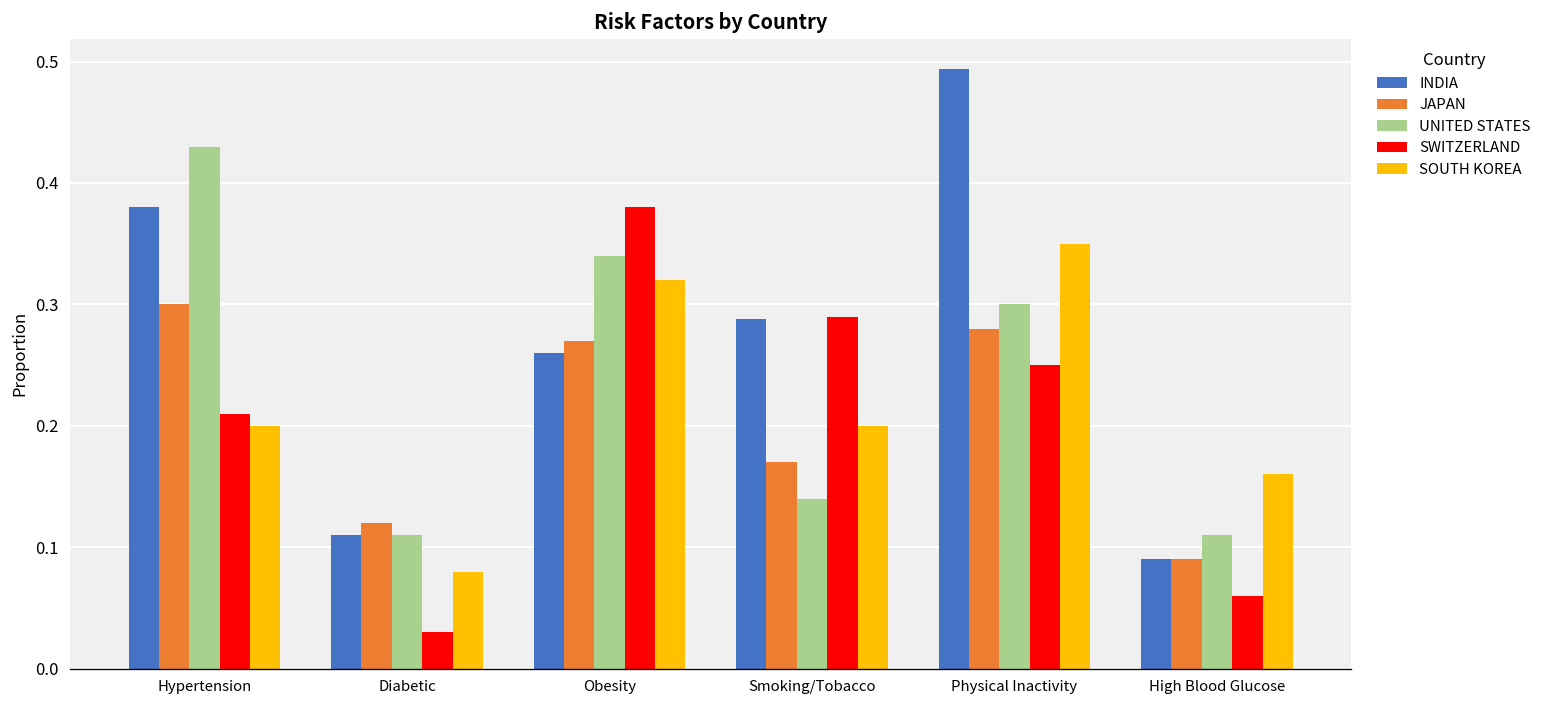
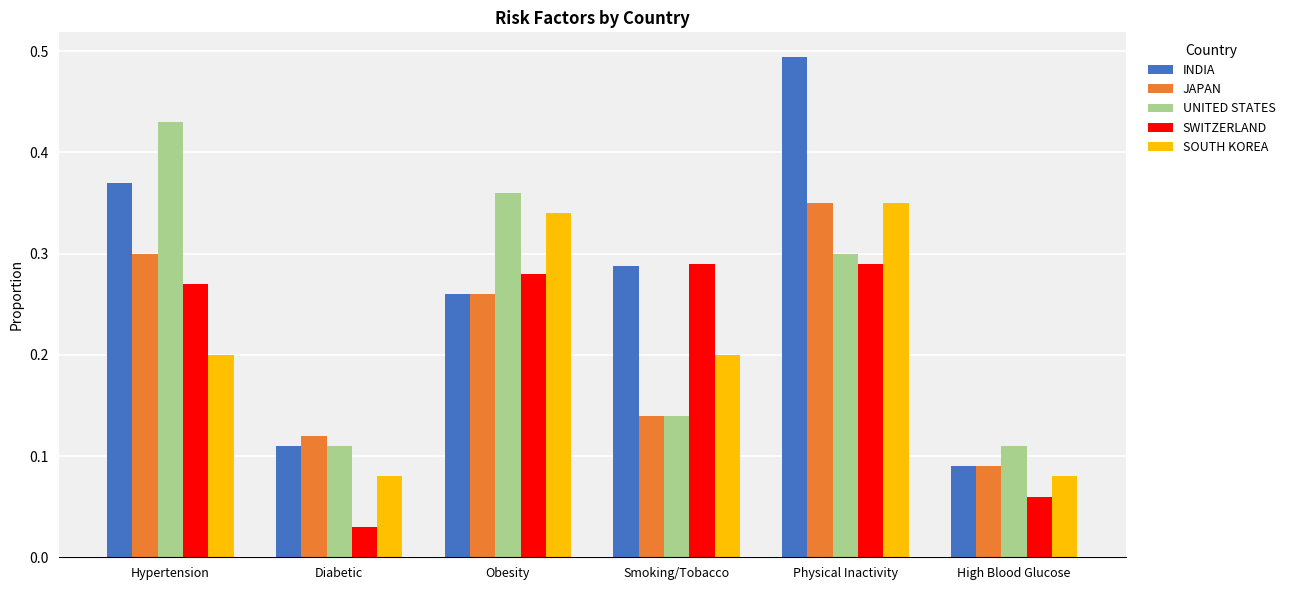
INDIA, Hypertension: 0.38 -> 0.37
SWITZERLAND, Hypertension: 0.21 -> 0.27
JAPAN, Obesity: 0.27 -> 0.26
UNITED STATES, Obesity: 0.34 -> 0.36
SWITZERLAND, Obesity: 0.38 -> 0.28
SOUTH KOREA, Obesity: 0.32 -> 0.34
JAPAN, Smoking/Tobacco: 0.17 -> 0.14
JAPAN, Physical Inactivity: 0.28 -> 0.35
SWITZERLAND, Physical Inactivity: 0.25 -> 0.29
SOUTH KOREA, High Blood Glucose: 0.16 -> 0.08
